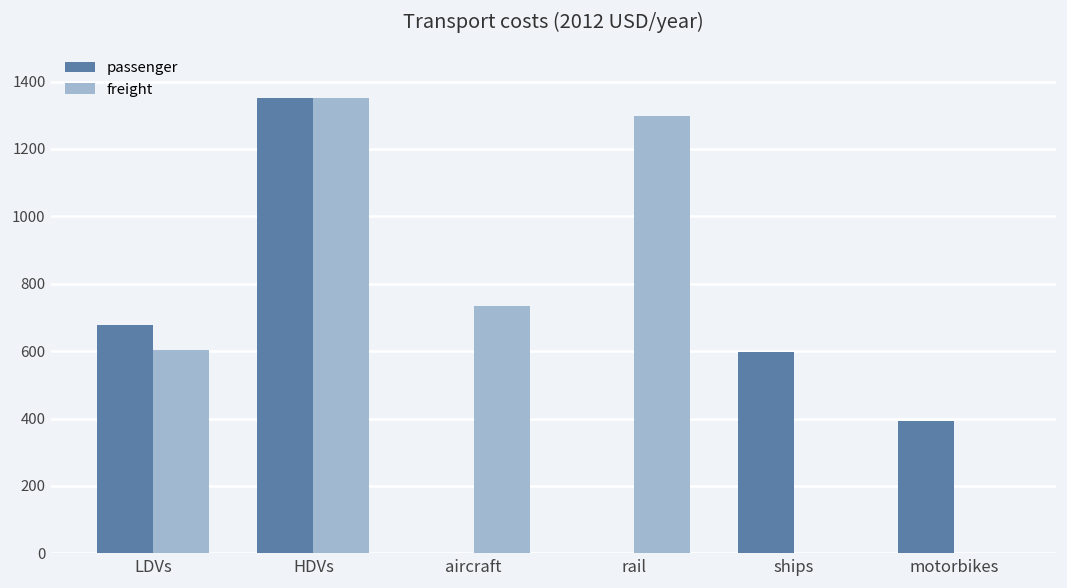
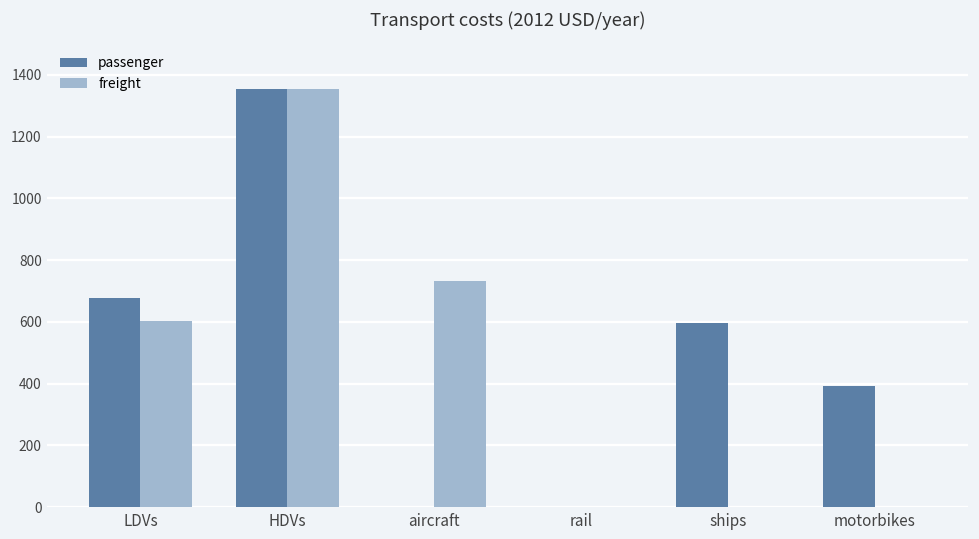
freight, rail: 1300 -> 0
